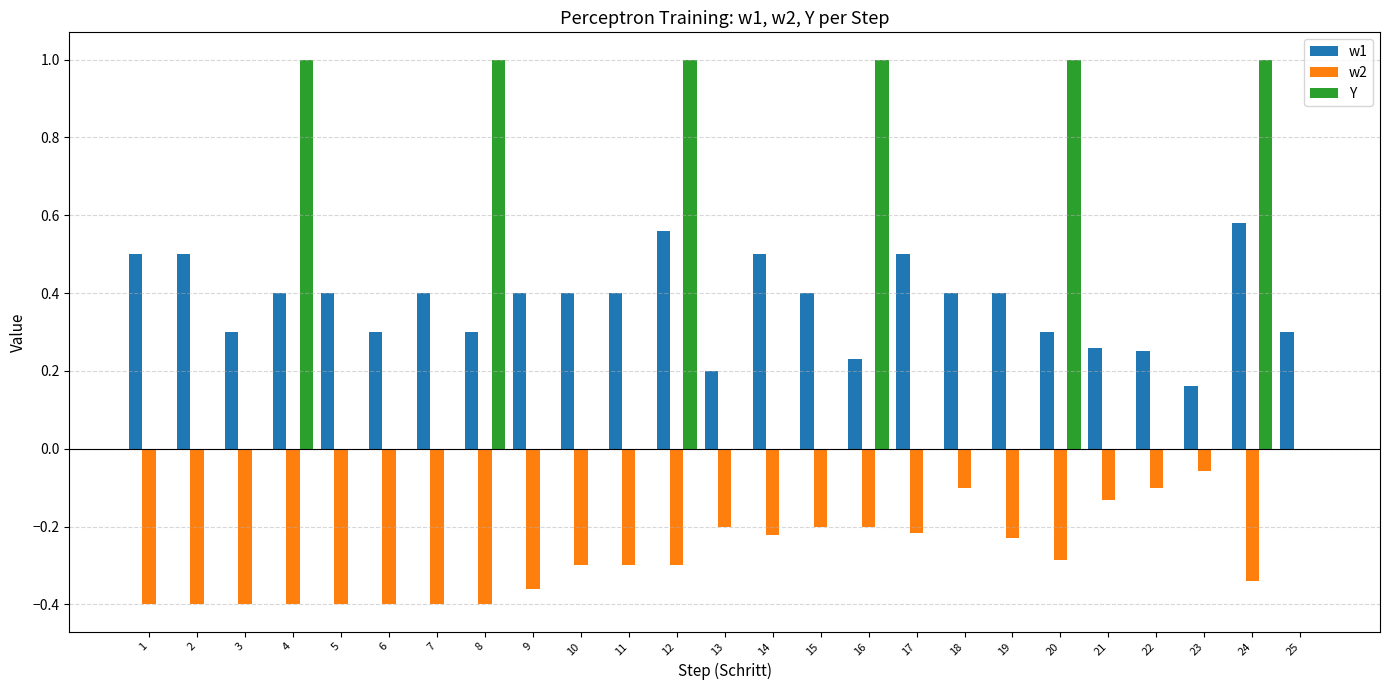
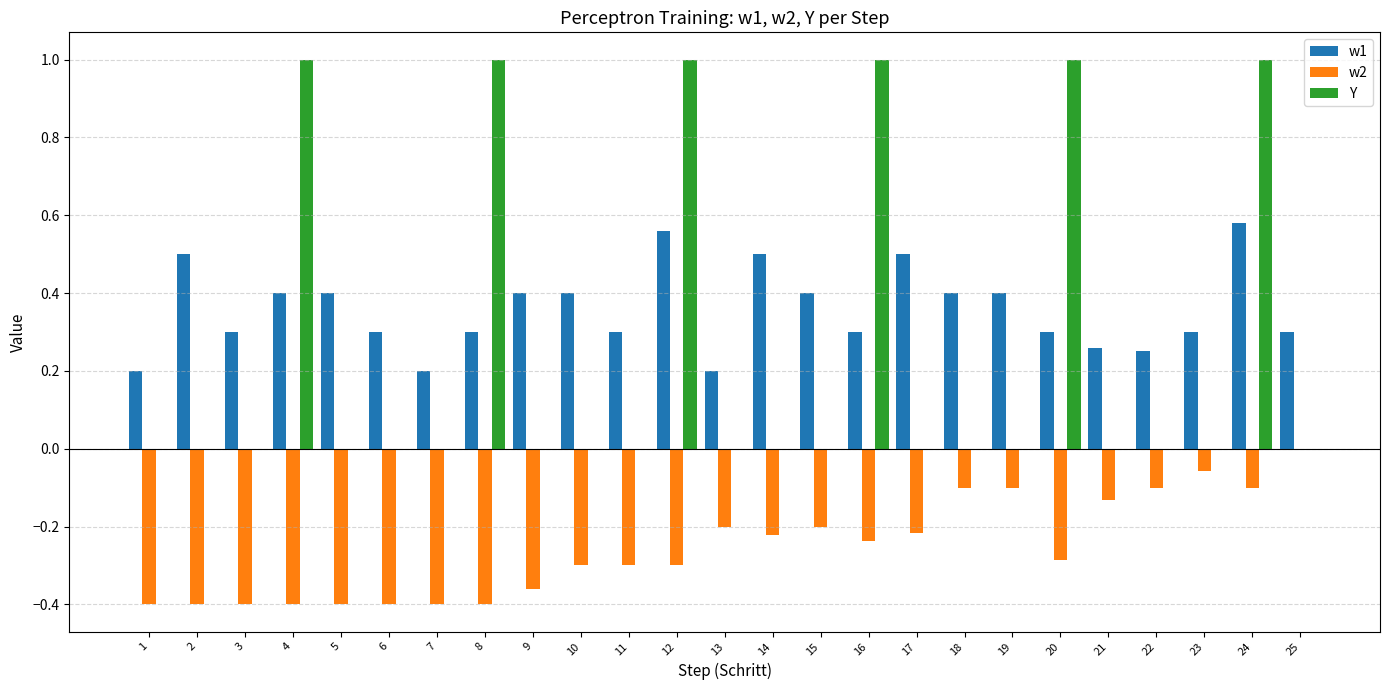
w1, 1: 0.5 -> 0.2
w1, 7: 0.4 -> 0.2
w1, 11: 0.4 -> 0.3
w1, 16: 0.23 -> 0.30
w2, 16: -0.20 -> -0.24
w2, 19: -0.23 -> -0.10
w1, 23: 0.16 -> 0.30
w2, 24: -0.34 -> -0.10
